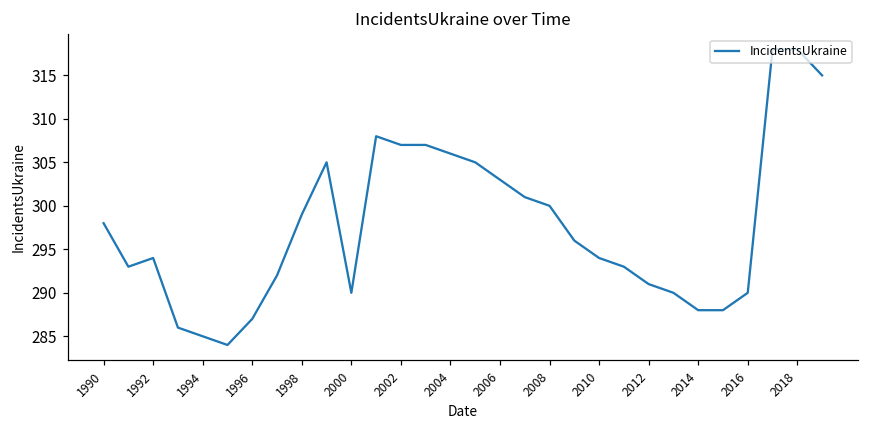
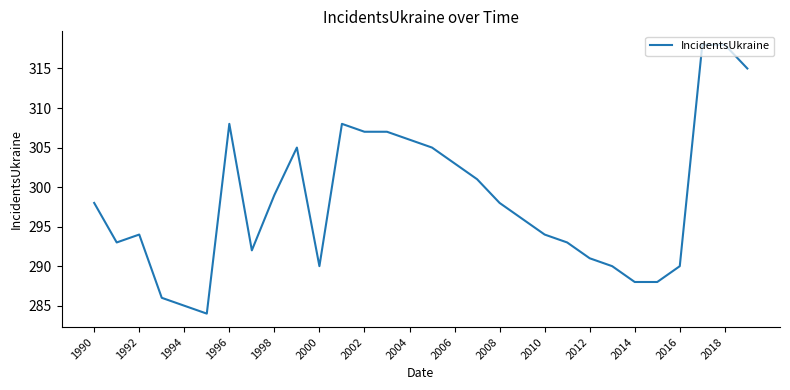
1996: 287 -> 308
2008: 300 -> 298
